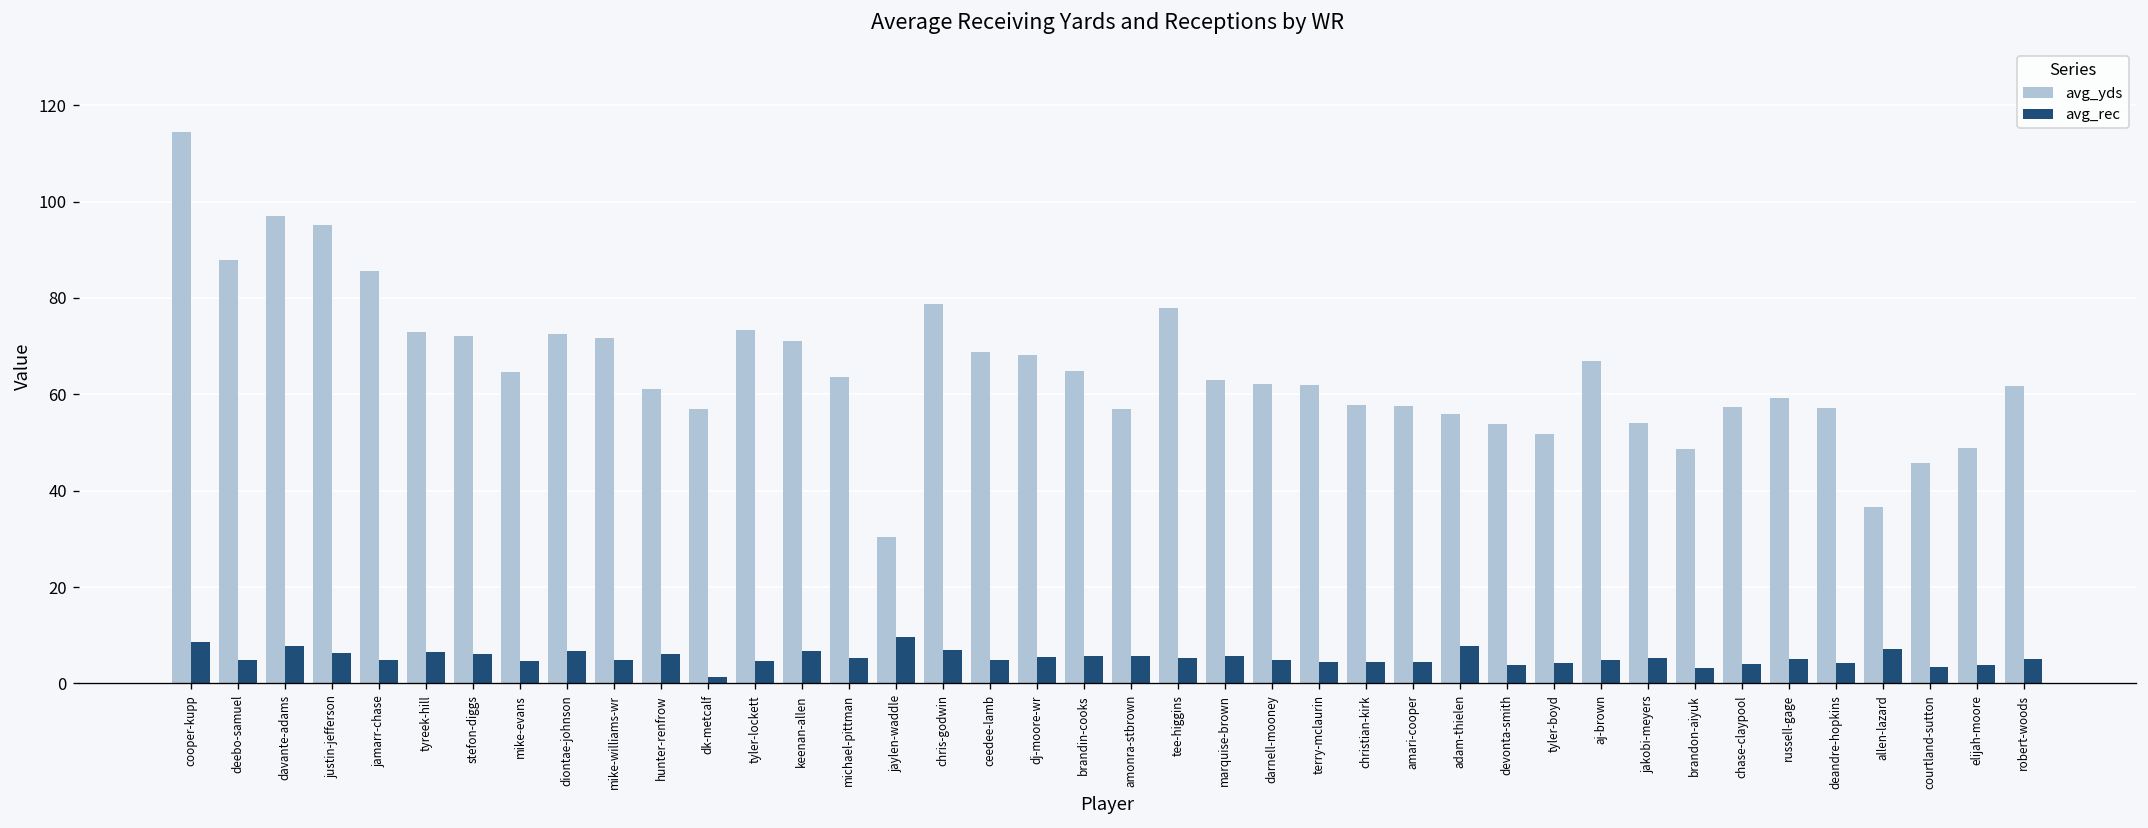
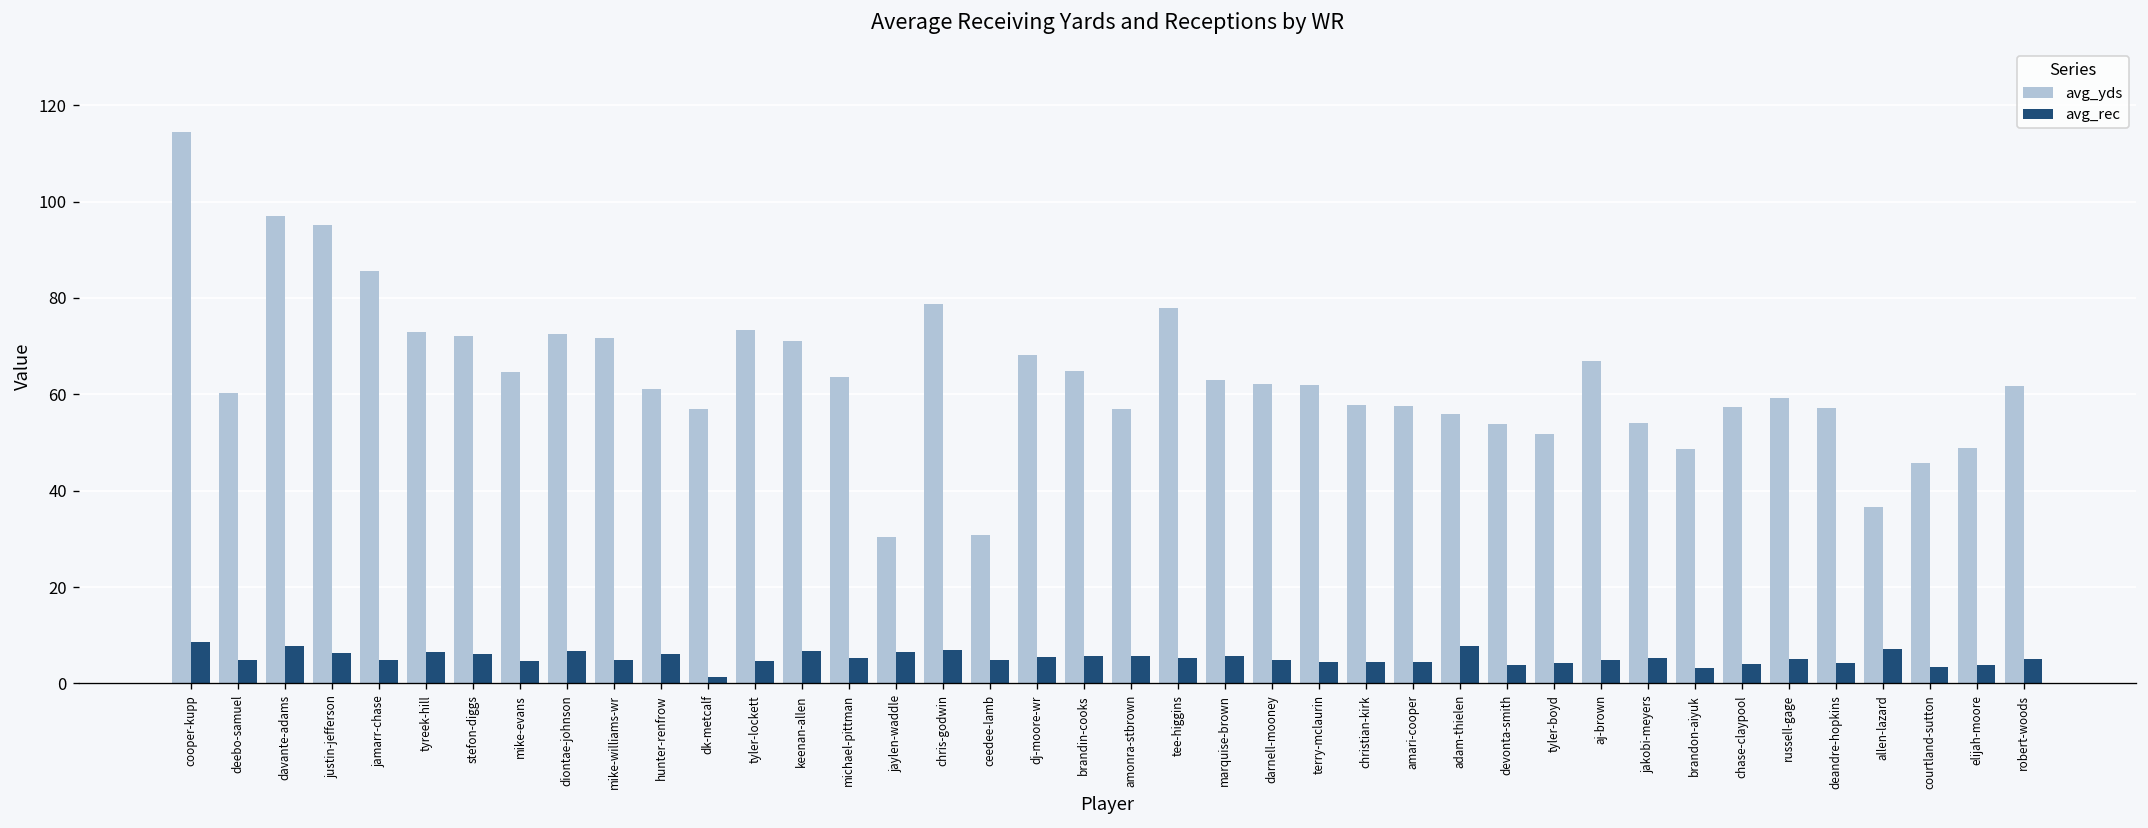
avg_yds, deebo-samuel: 88 -> 60
avg_rec, jaylen-waddle: 10 -> 7
avg_yds, ceedee-lamb: 69 -> 31
